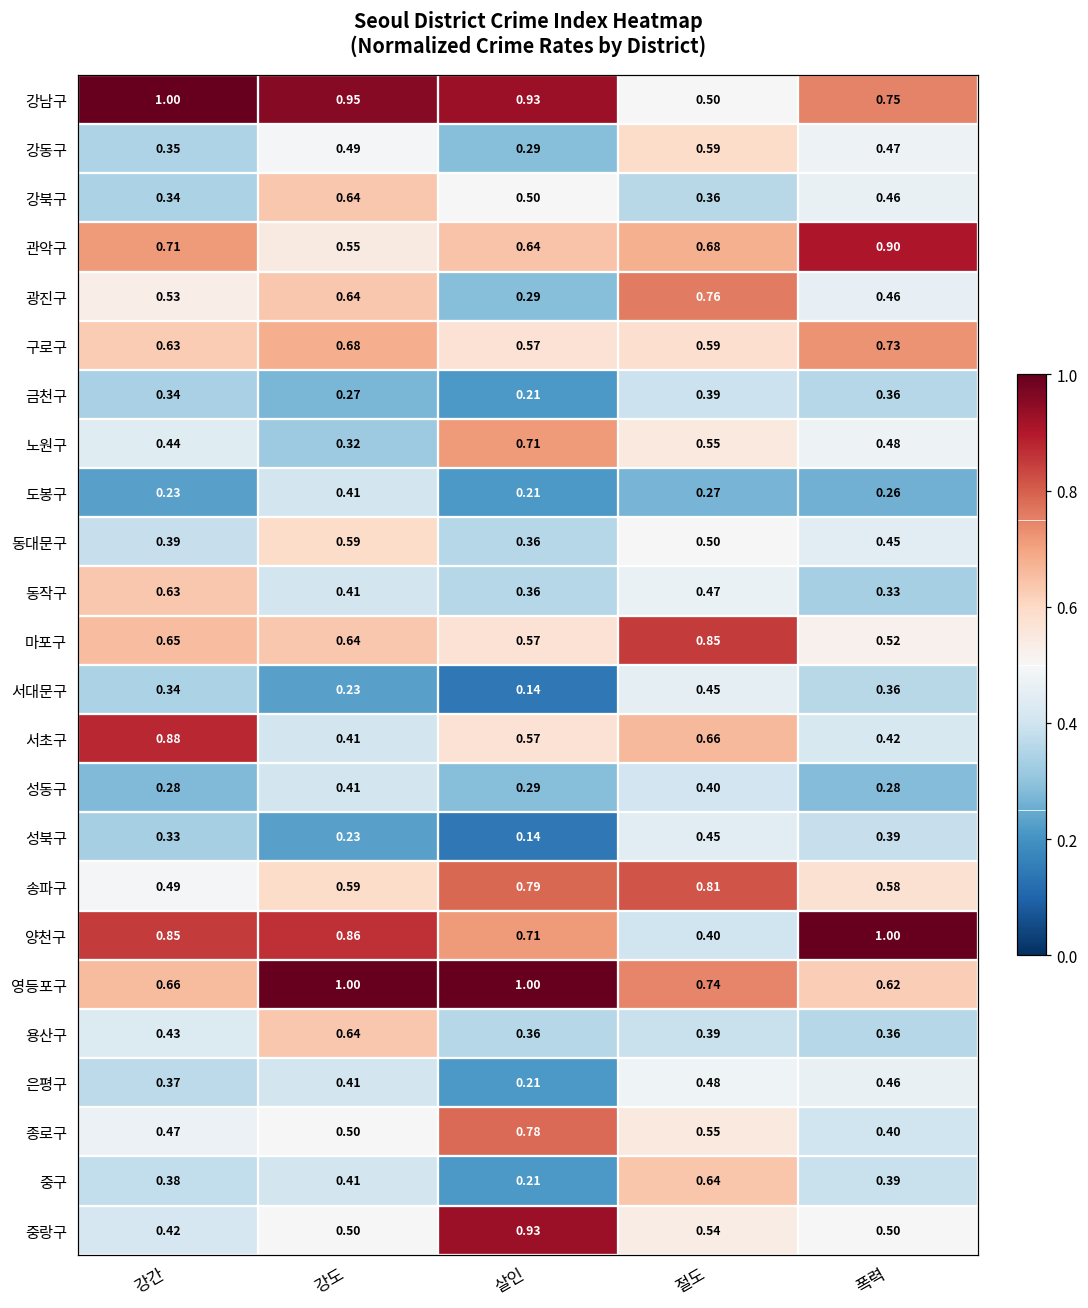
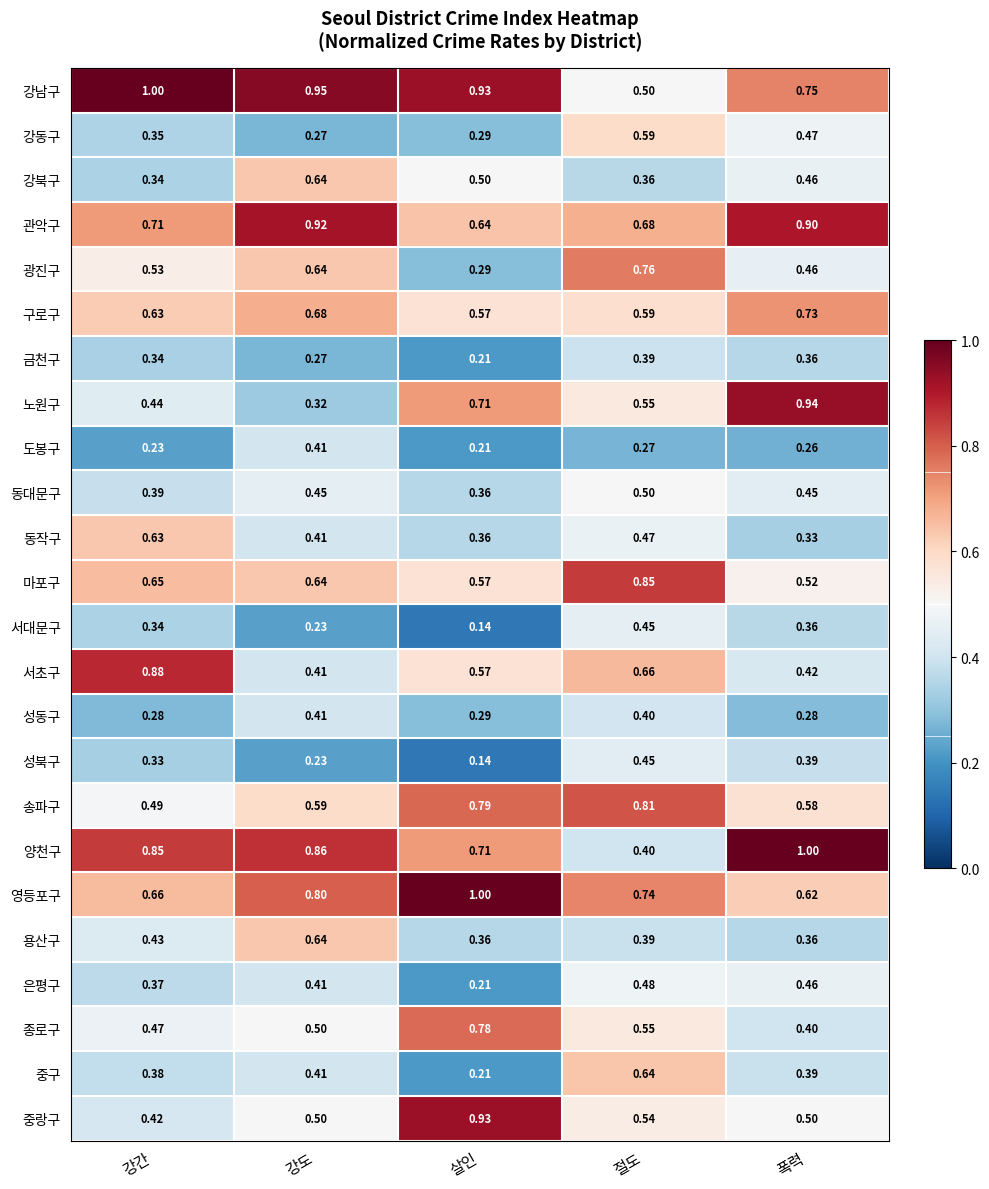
강동구, 강도: 0.49 -> 0.27
관악구, 강도: 0.55 -> 0.92
노원구, 폭력: 0.48 -> 0.94
동대문구, 강도: 0.59 -> 0.45
영등포구, 강도: 1.00 -> 0.80
